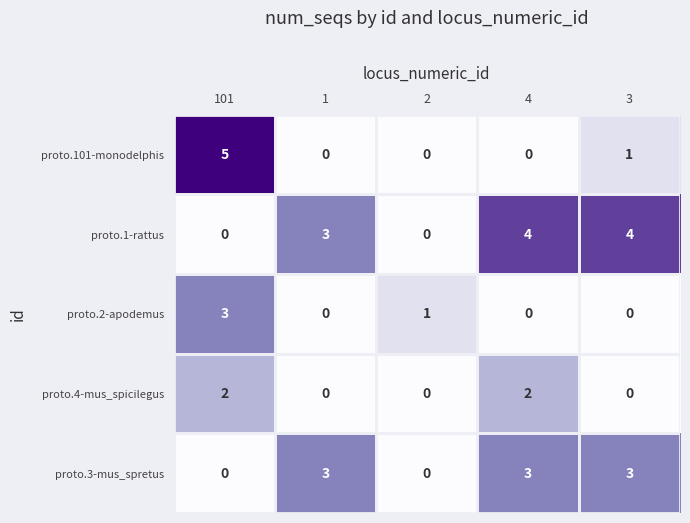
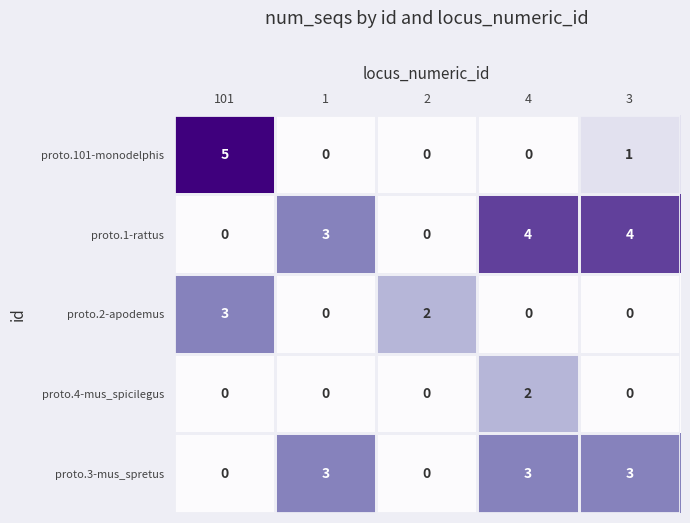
proto.2-apodemus, 2: 1 -> 2
proto.4-mus_spicilegus, 101: 2 -> 0
